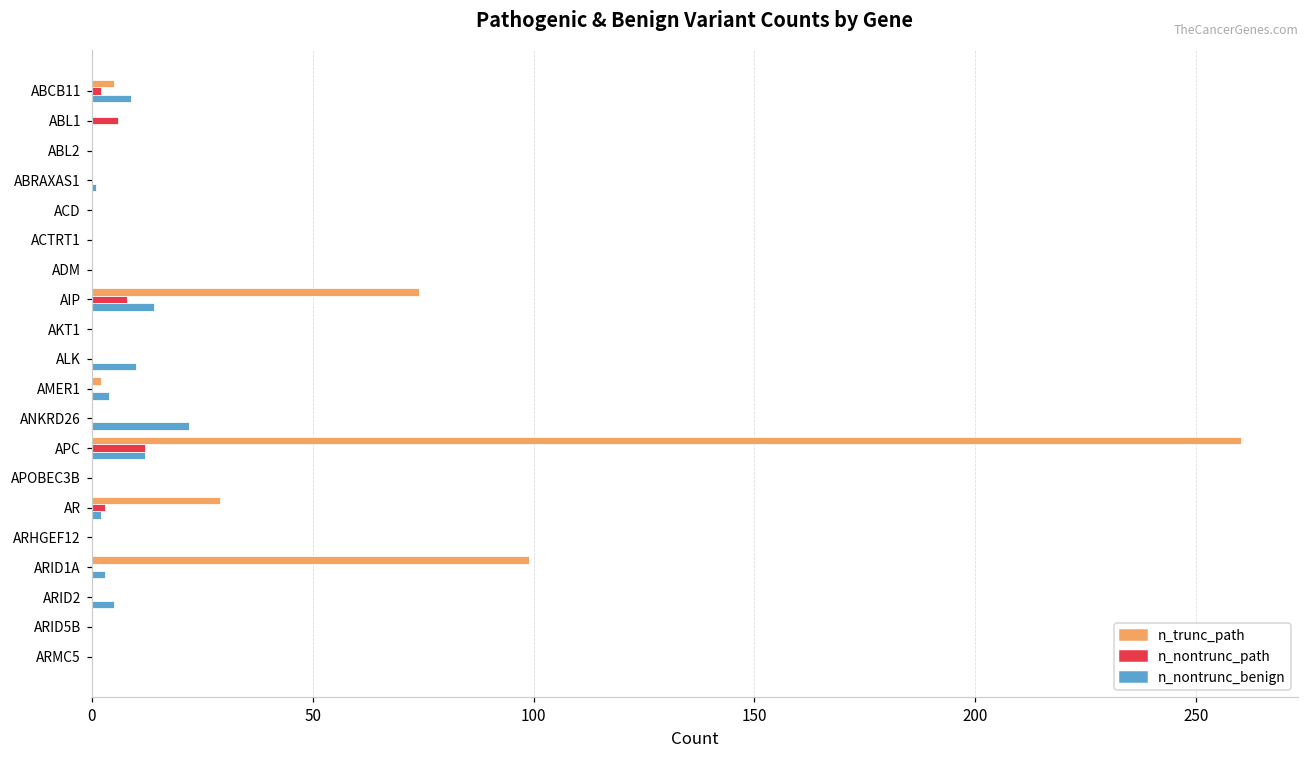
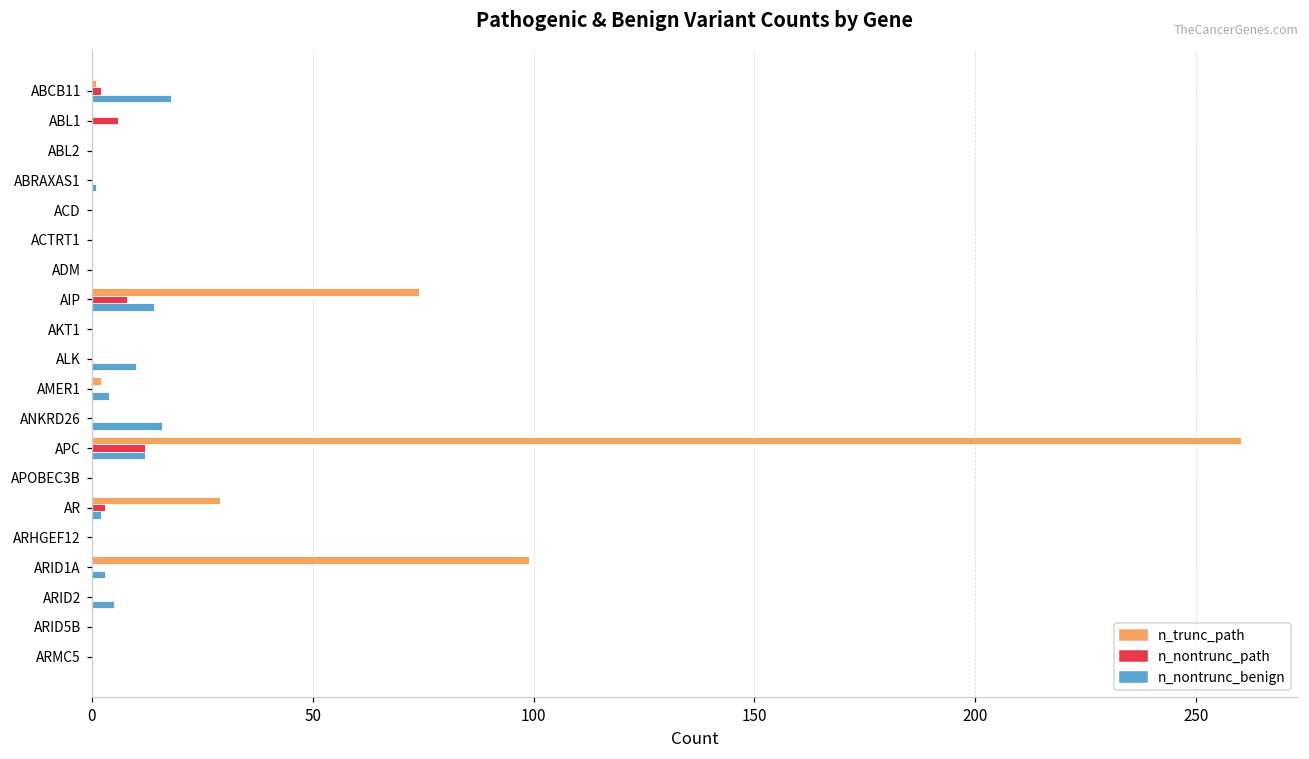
n_trunc_path, ABCB11: 5 -> 1
n_nontrunc_benign, ABCB11: 9 -> 18
n_nontrunc_benign, ANKRD26: 22 -> 16
